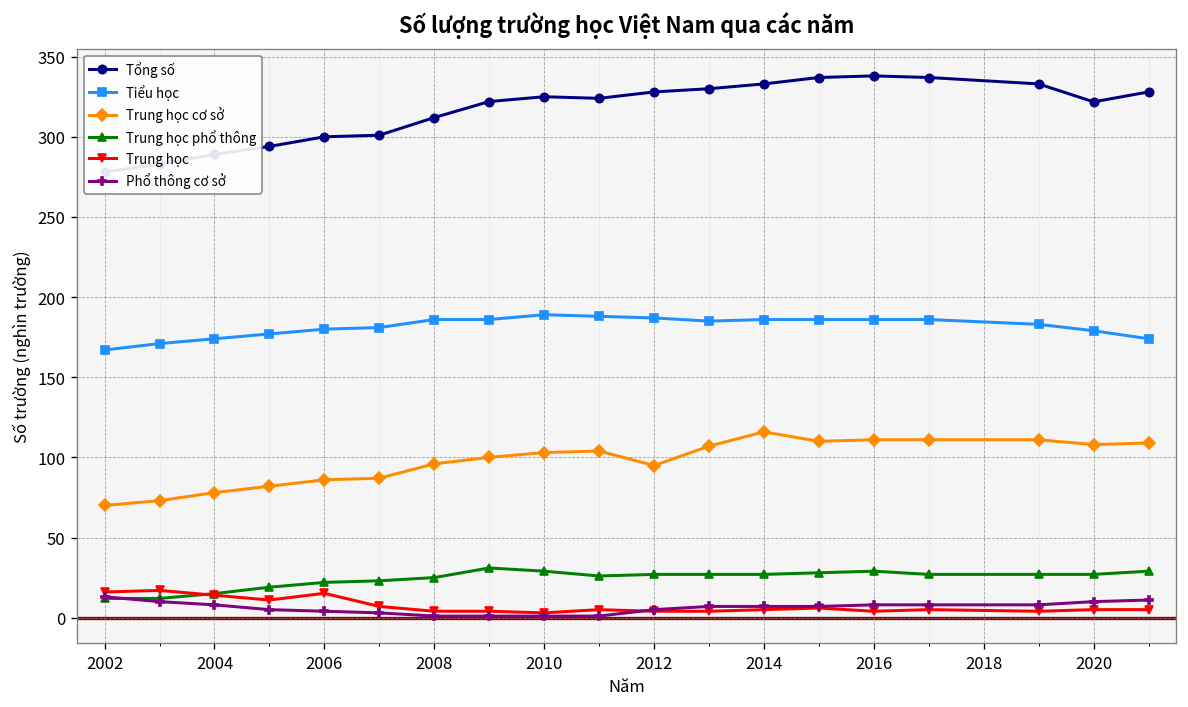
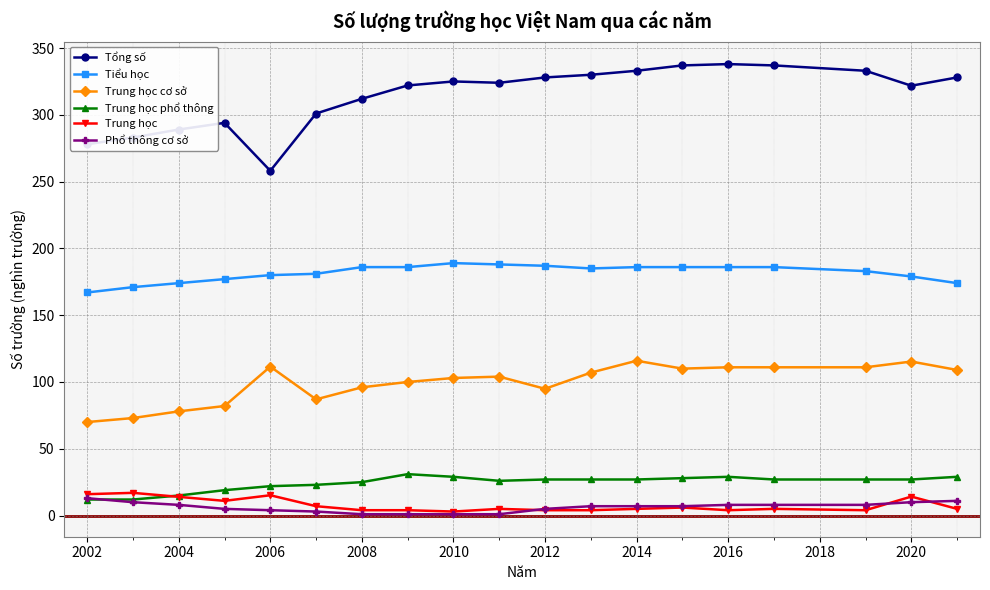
Tổng số, 2006: 300 -> 258
Trung học cơ sở, 2006: 86 -> 112
Trung học cơ sở, 2020: 108 -> 115
Trung học, 2020: 5 -> 14
